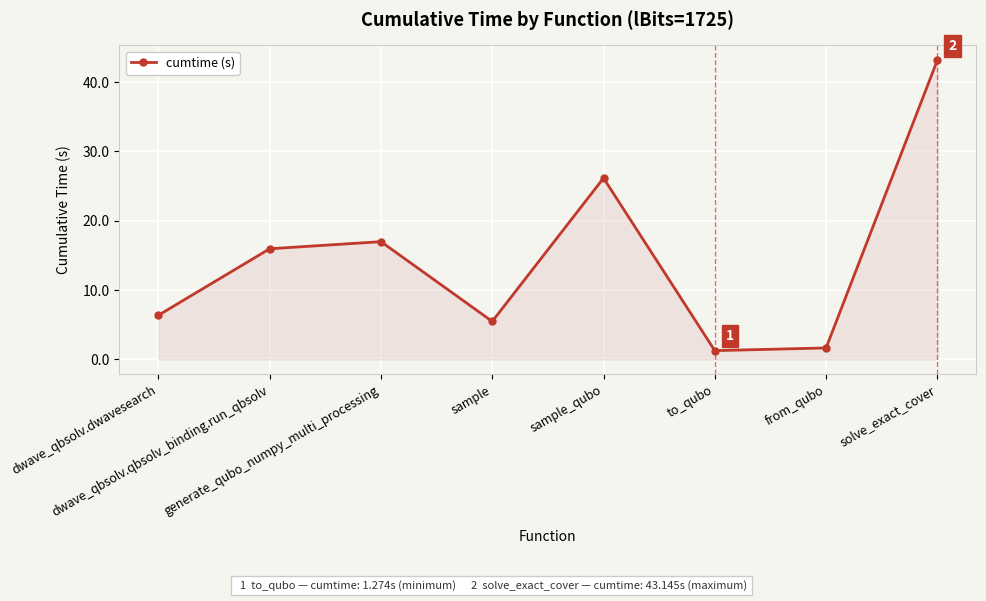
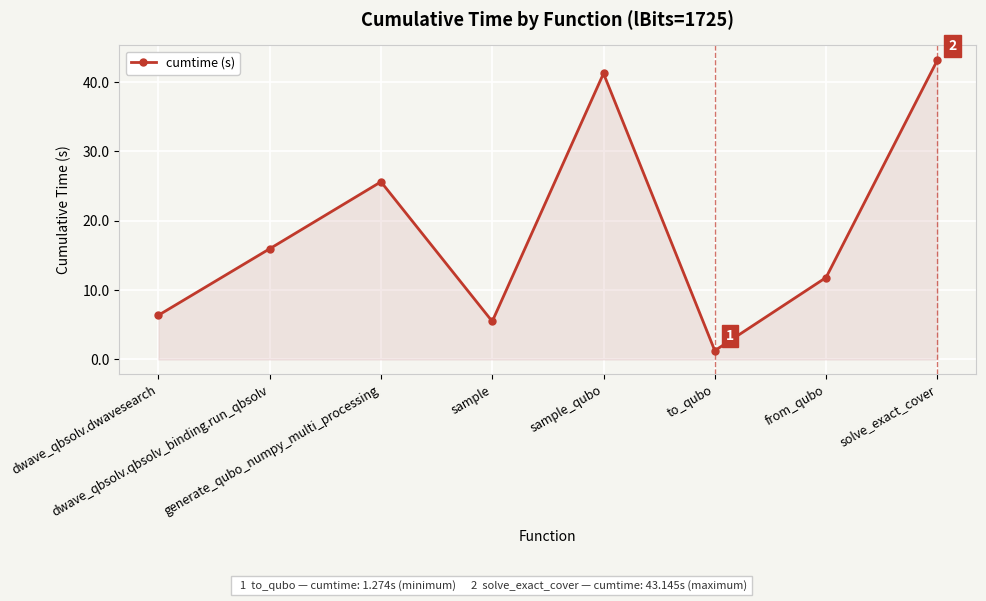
generate_qubo_numpy_multi_processing: 17 -> 26
sample_qubo: 26 -> 41
from_qubo: 2 -> 12
